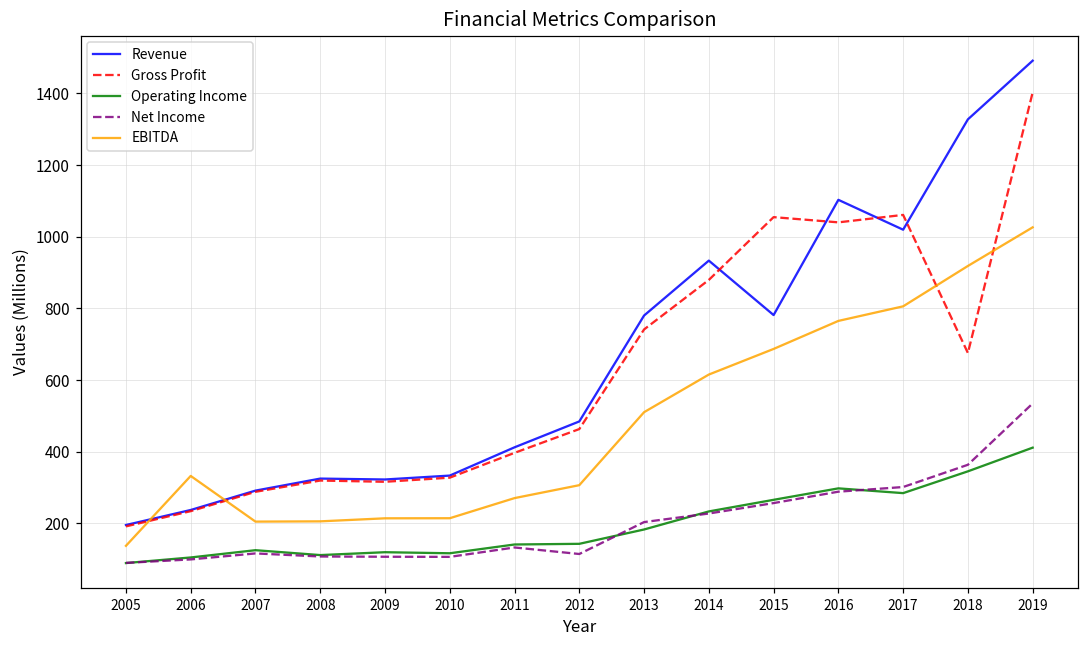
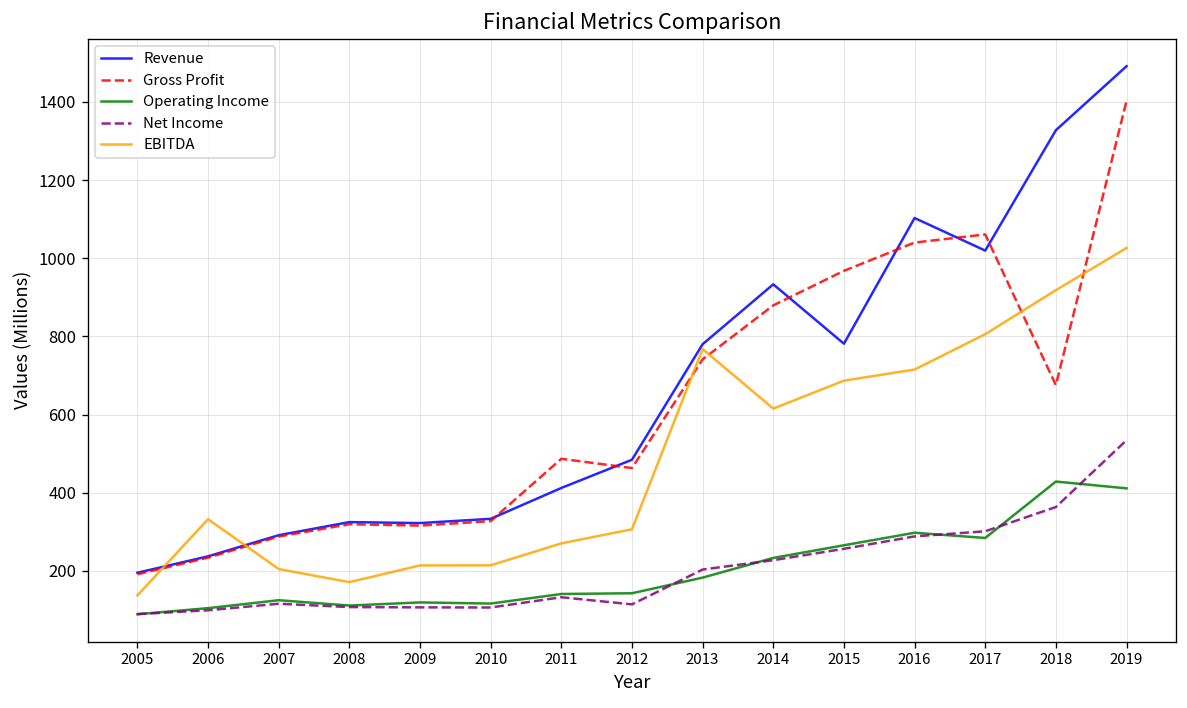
EBITDA, 2008: 210 -> 170
Gross Profit, 2011: 400 -> 490
EBITDA, 2013: 510 -> 770
Gross Profit, 2015: 1050 -> 970
EBITDA, 2016: 770 -> 720
Operating Income, 2018: 350 -> 430
